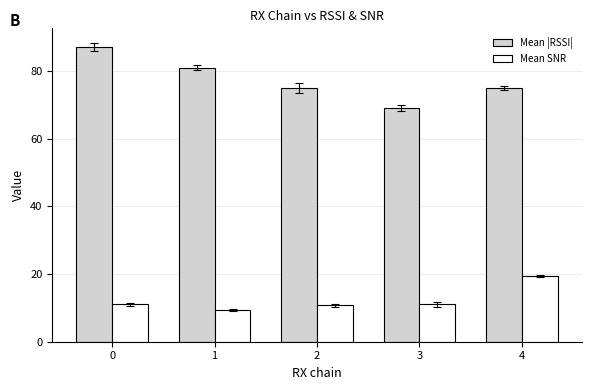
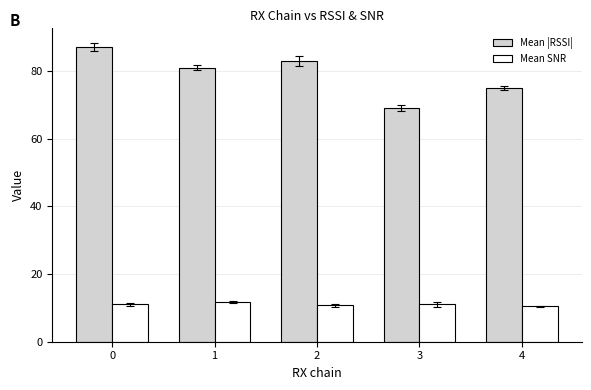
Mean SNR, 1: 9 -> 12
Mean |RSSI|, 2: 75 -> 83
Mean SNR, 4: 19 -> 11
